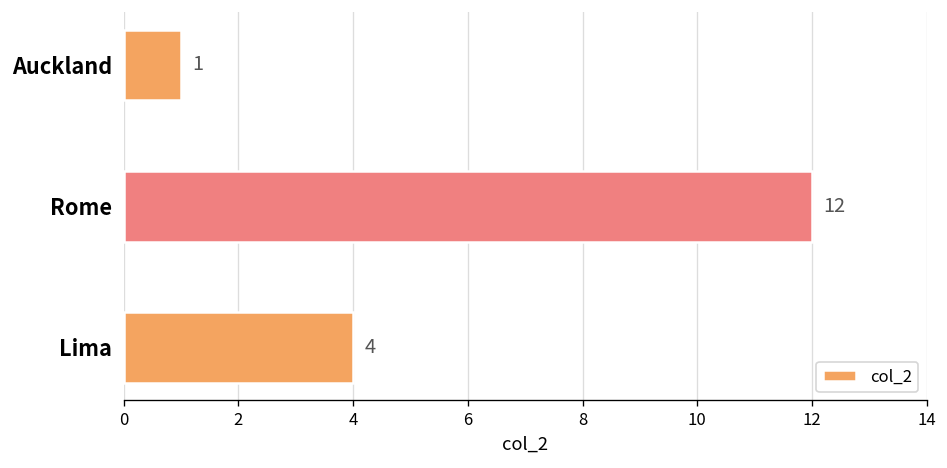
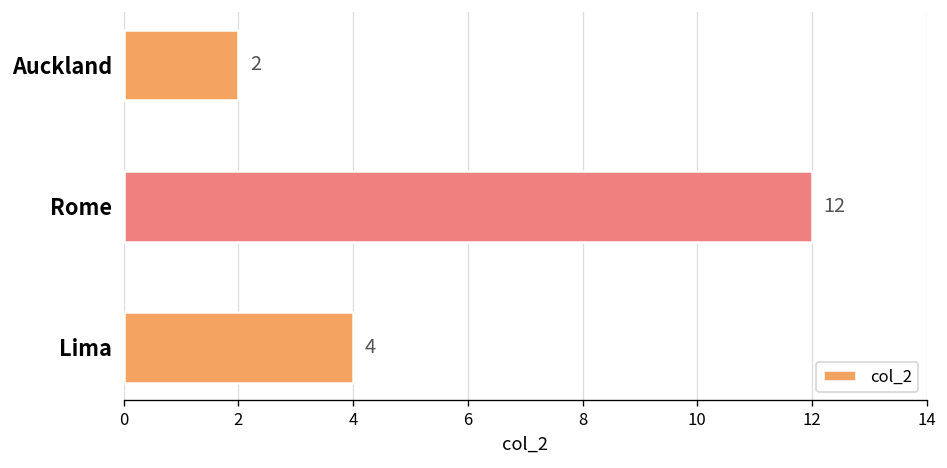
Auckland: 1 -> 2
